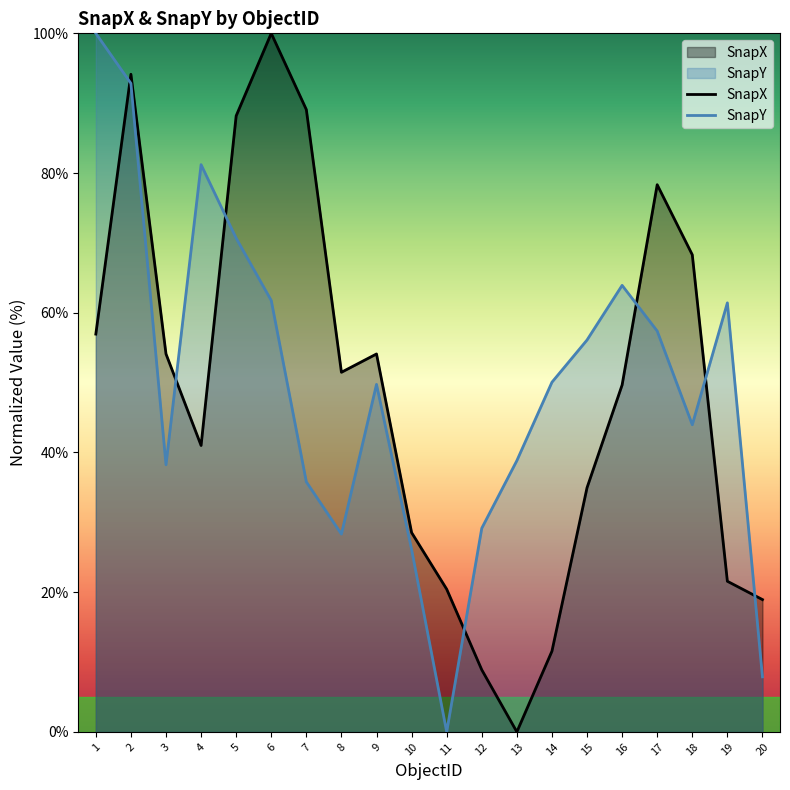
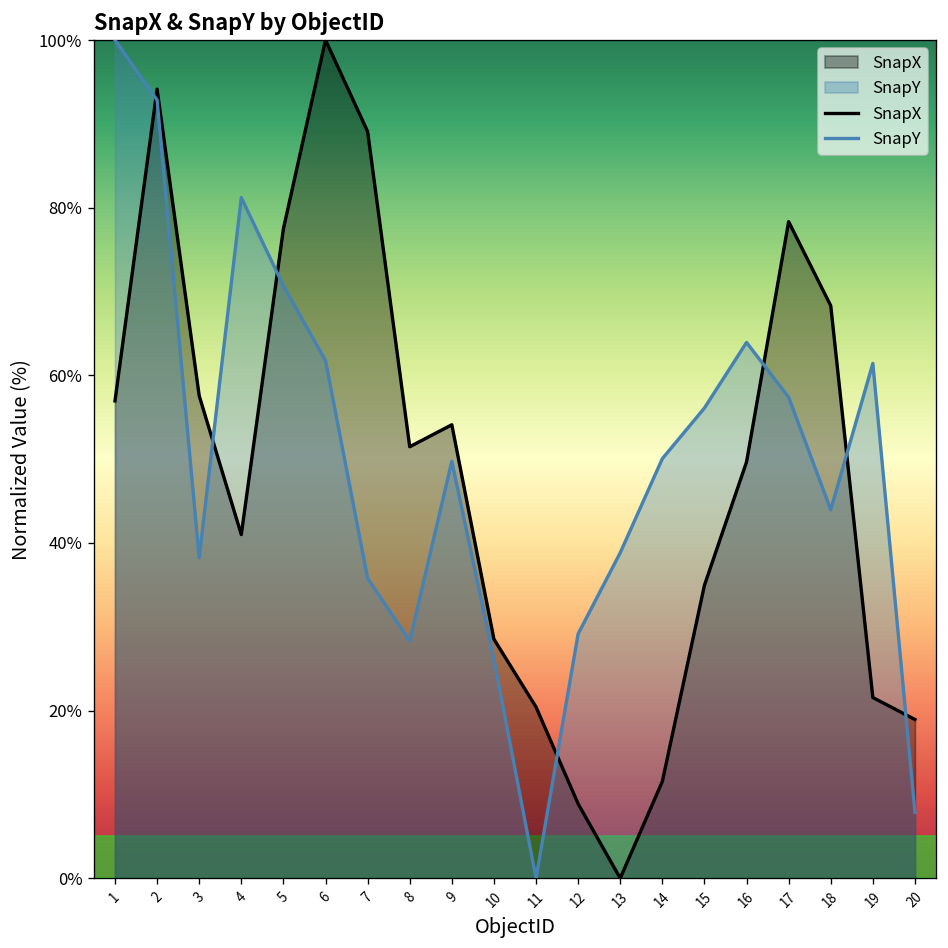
SnapX, 3: 54% -> 58%
SnapX, 5: 88% -> 77%
